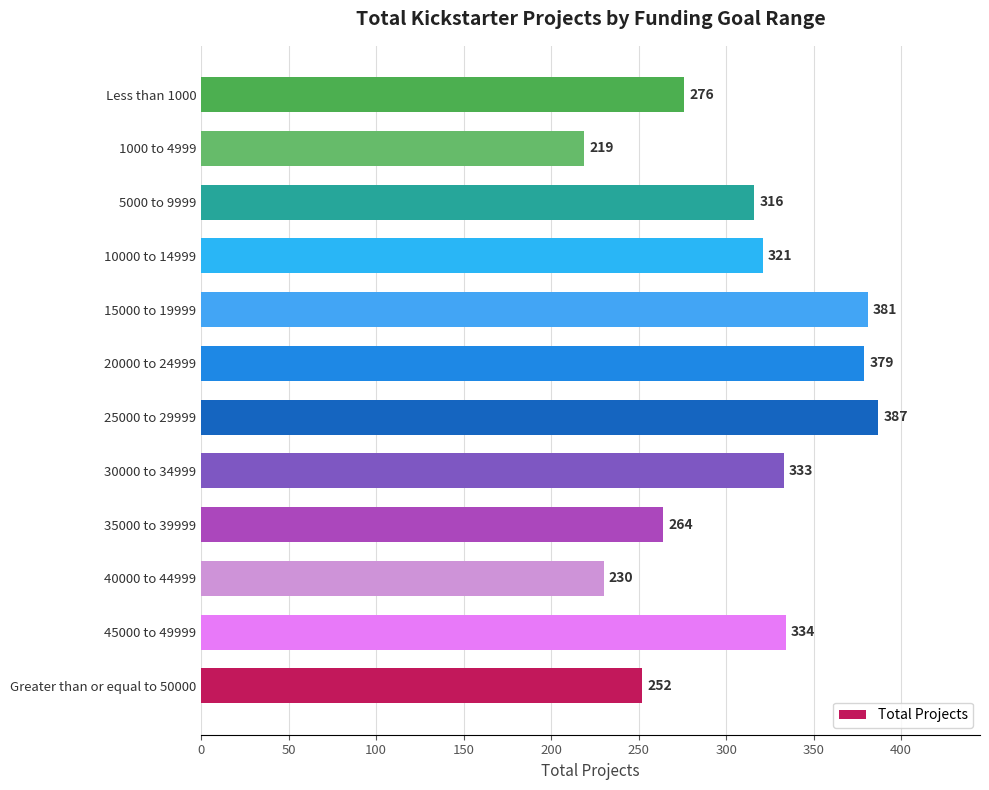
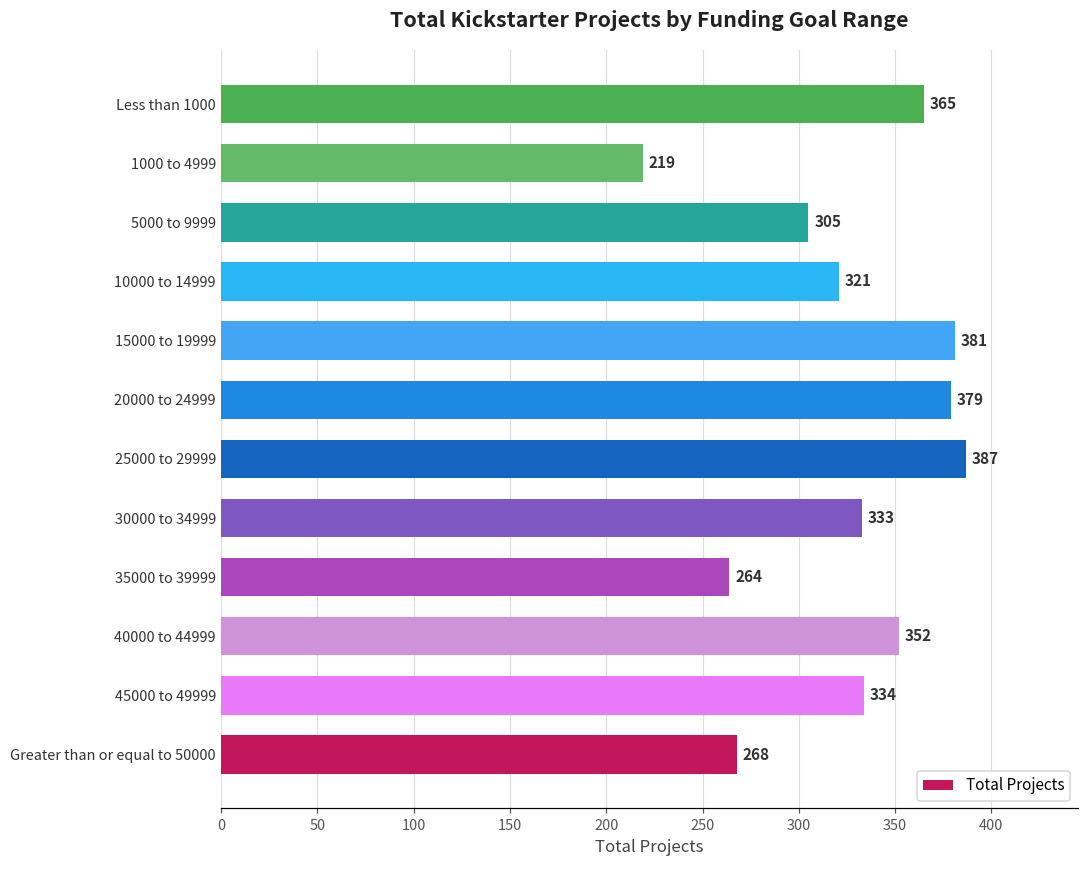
Less than 1000: 276 -> 365
5000 to 9999: 316 -> 305
40000 to 44999: 230 -> 352
Greater than or equal to 50000: 252 -> 268
